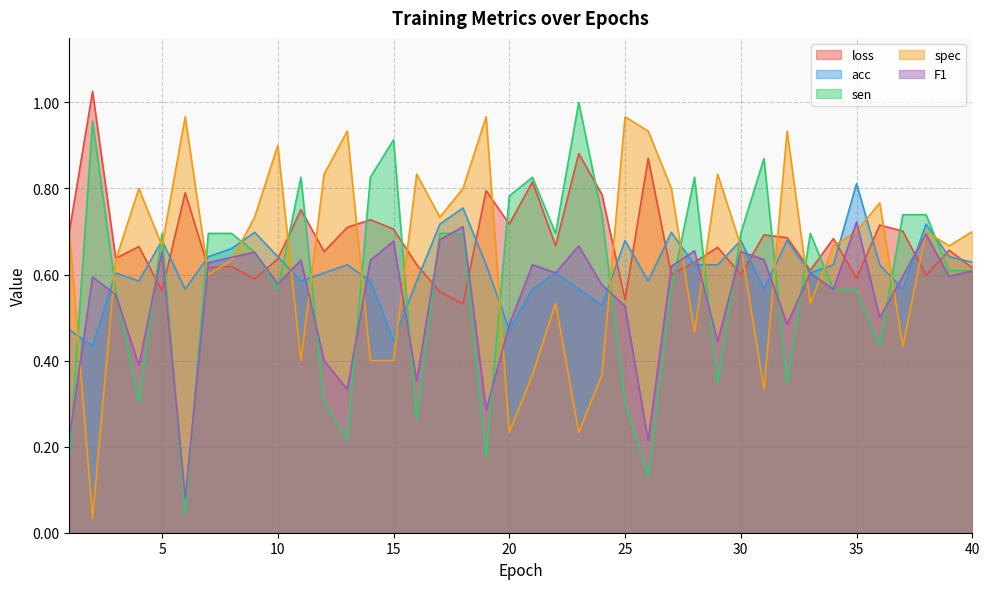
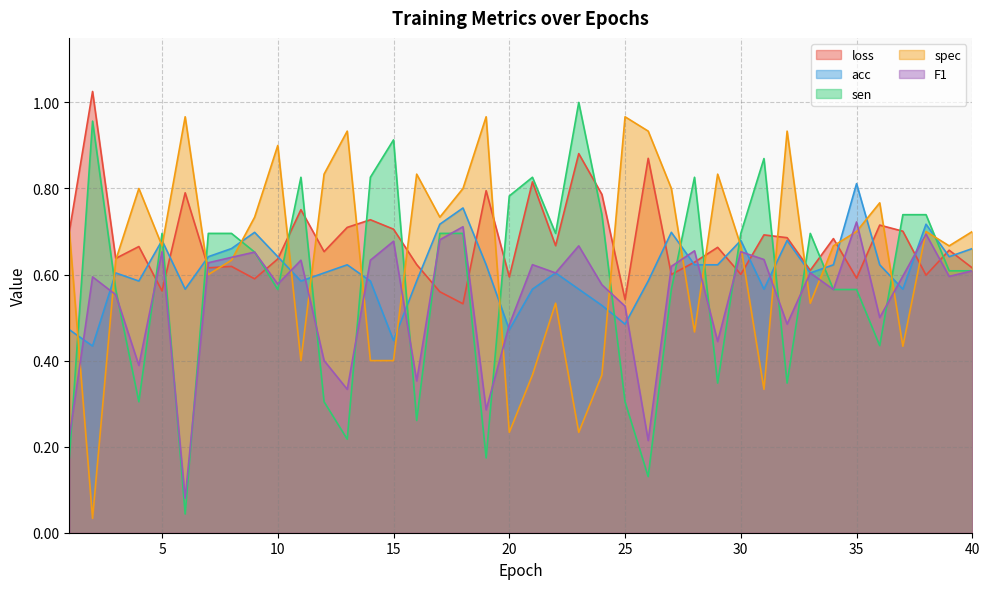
loss, 20: 0.72 -> 0.59
acc, 25: 0.68 -> 0.48
acc, 40: 0.63 -> 0.66
